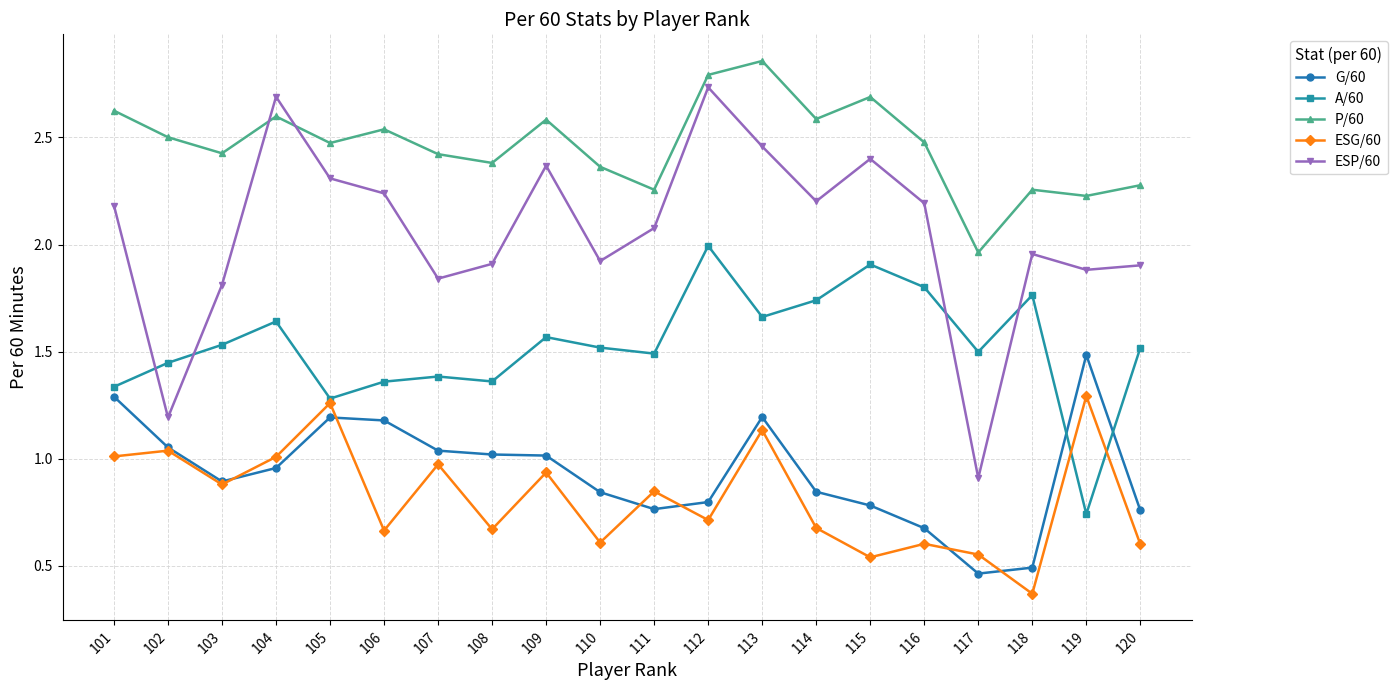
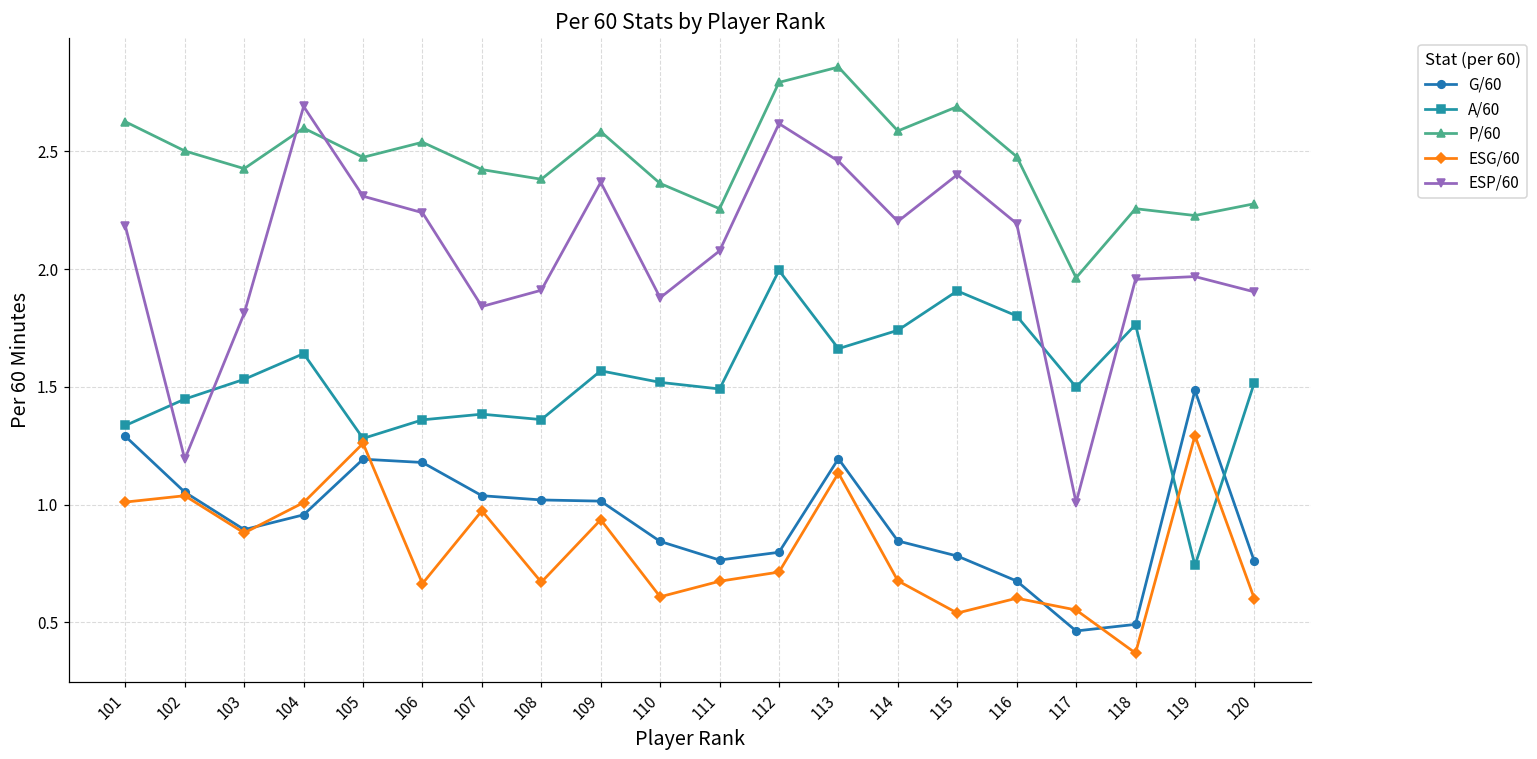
ESP/60, 110: 1.92 -> 1.88
ESG/60, 111: 0.85 -> 0.68
ESP/60, 112: 2.73 -> 2.62
ESP/60, 117: 0.91 -> 1.01
ESP/60, 119: 1.88 -> 1.97
